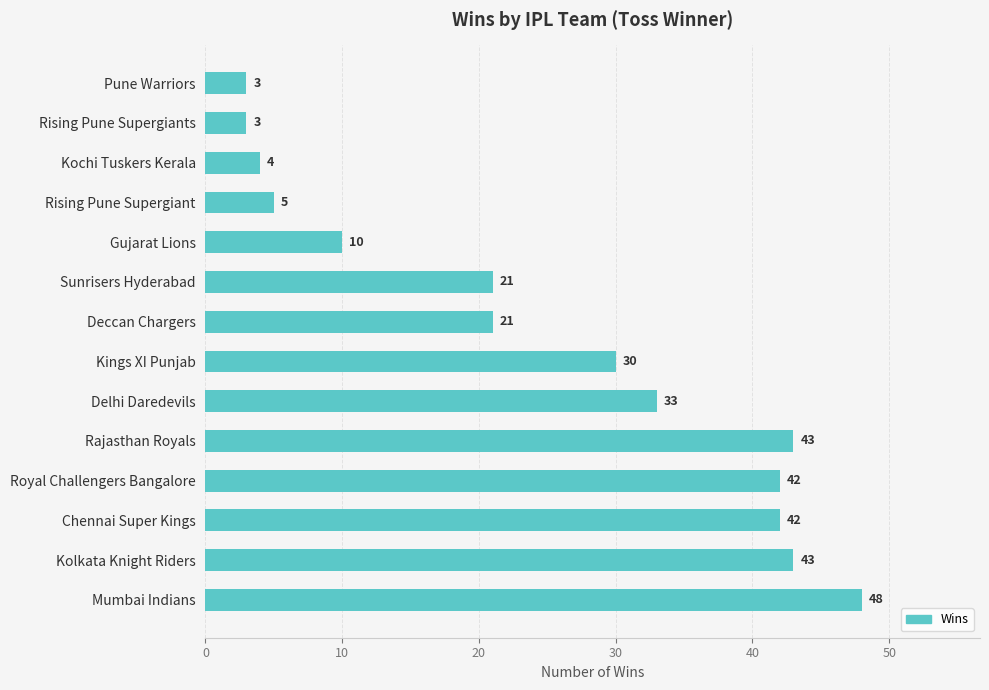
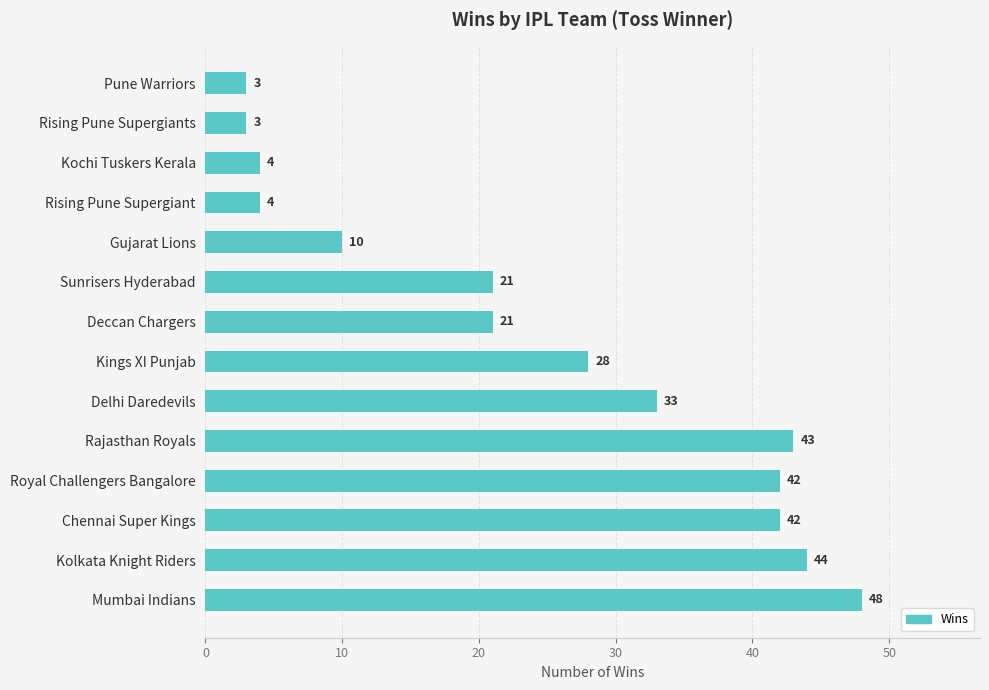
Rising Pune Supergiant: 5 -> 4
Kings XI Punjab: 30 -> 28
Kolkata Knight Riders: 43 -> 44
